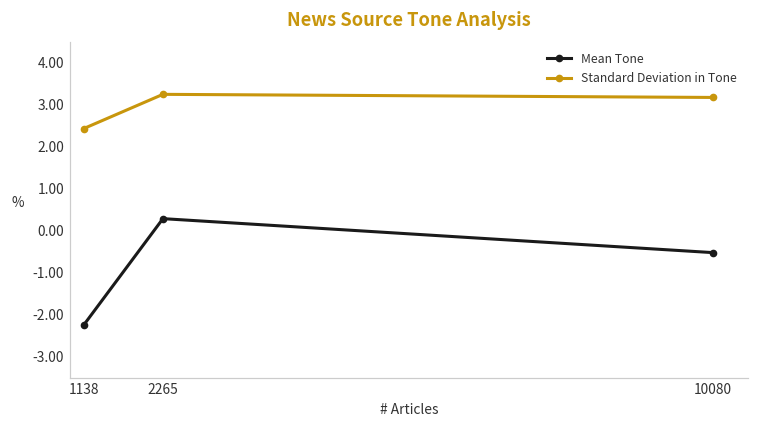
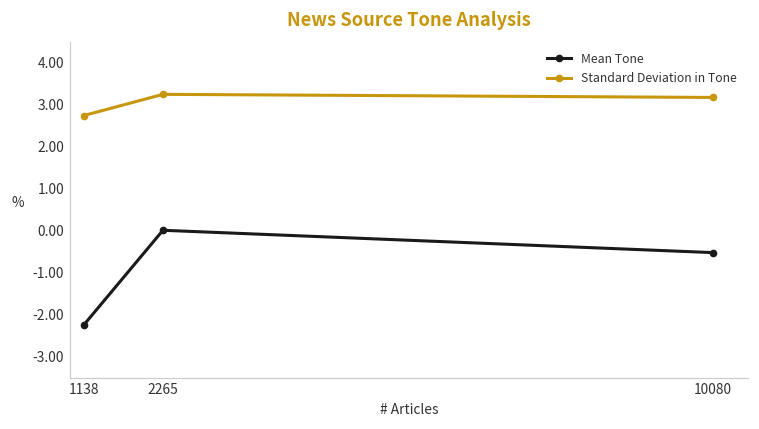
Standard Deviation in Tone, 1138: 2.4 -> 2.7
Mean Tone, 2265: 0.3 -> 0.0
